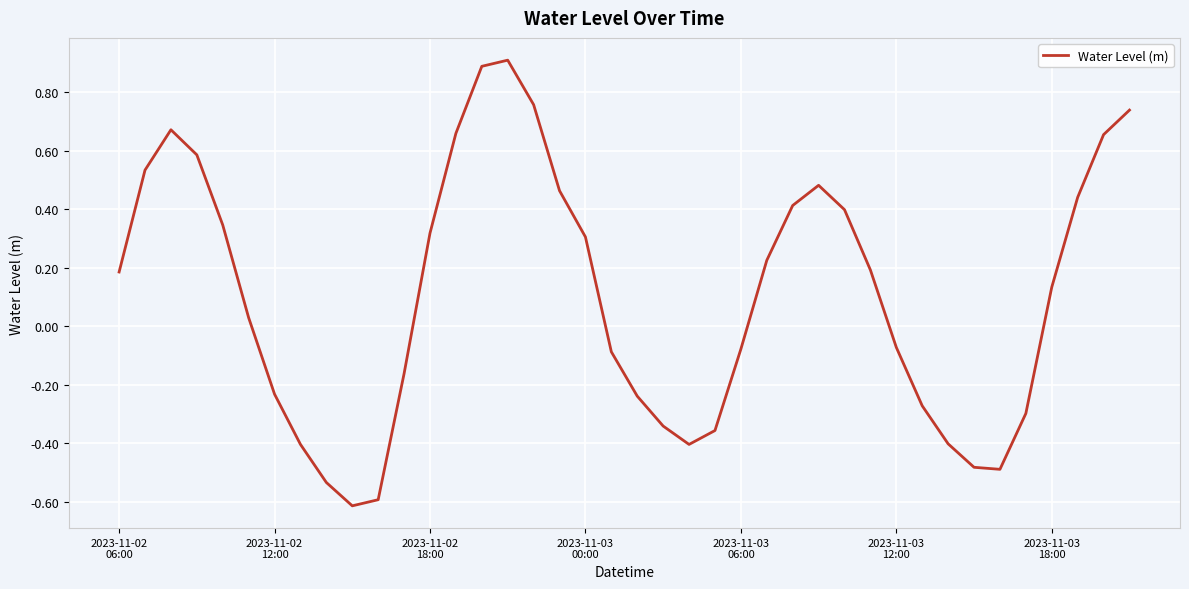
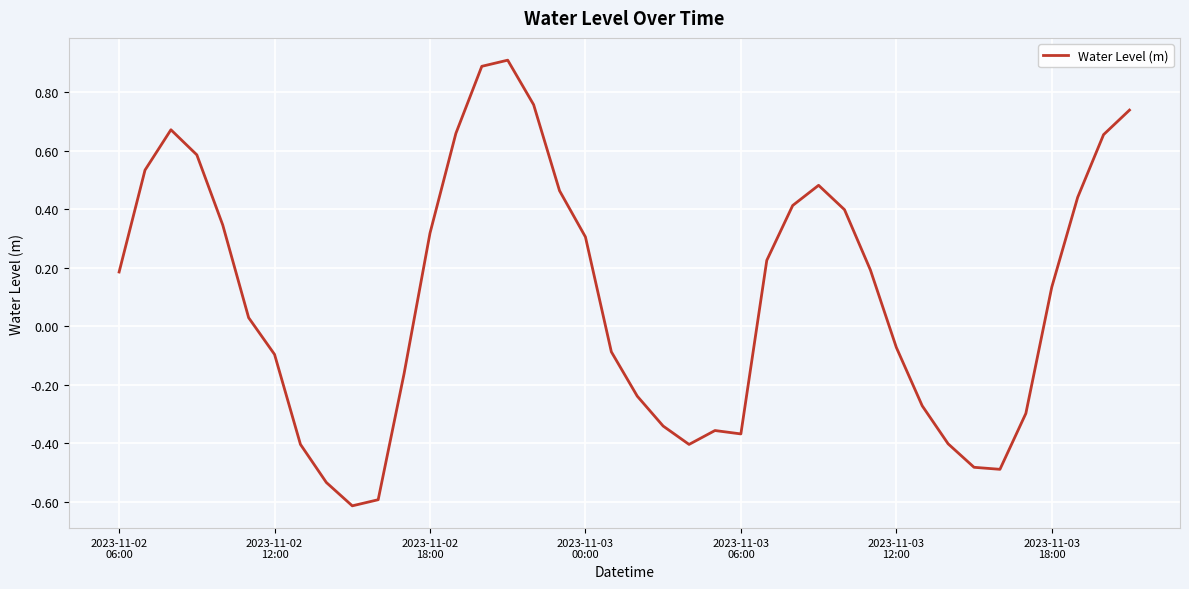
2023-11-02 12:00: -0.23 -> -0.10
2023-11-03 06:00: -0.08 -> -0.37
